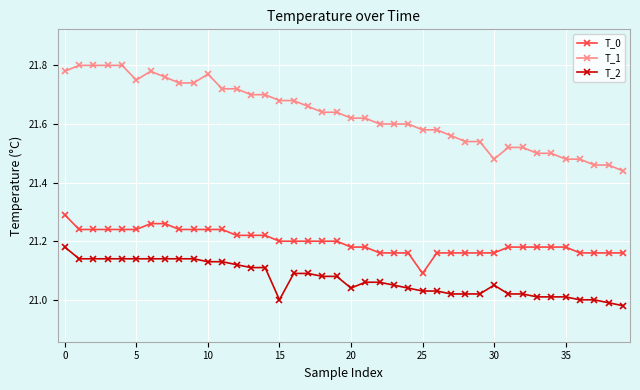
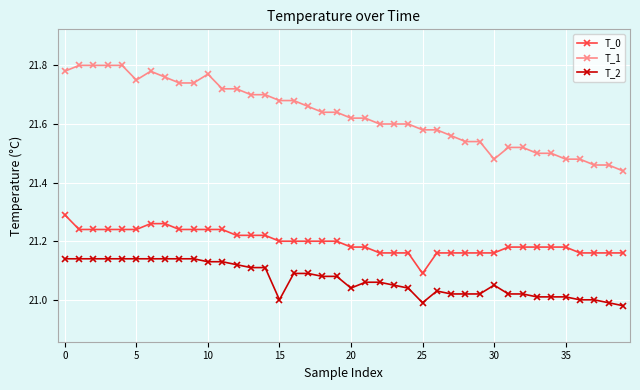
T_2, 0: 21.18 -> 21.14
T_2, 25: 21.03 -> 20.99
